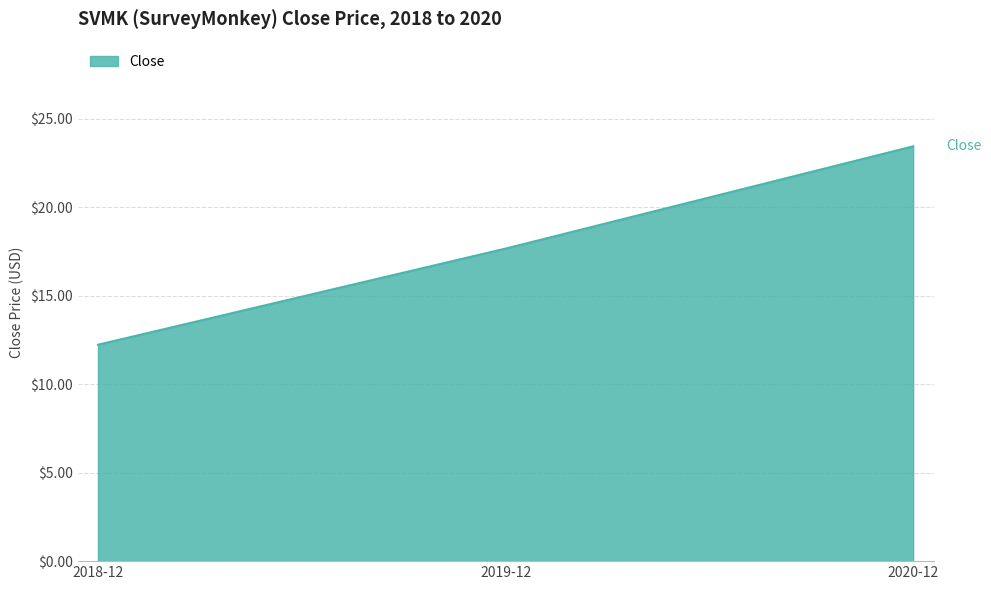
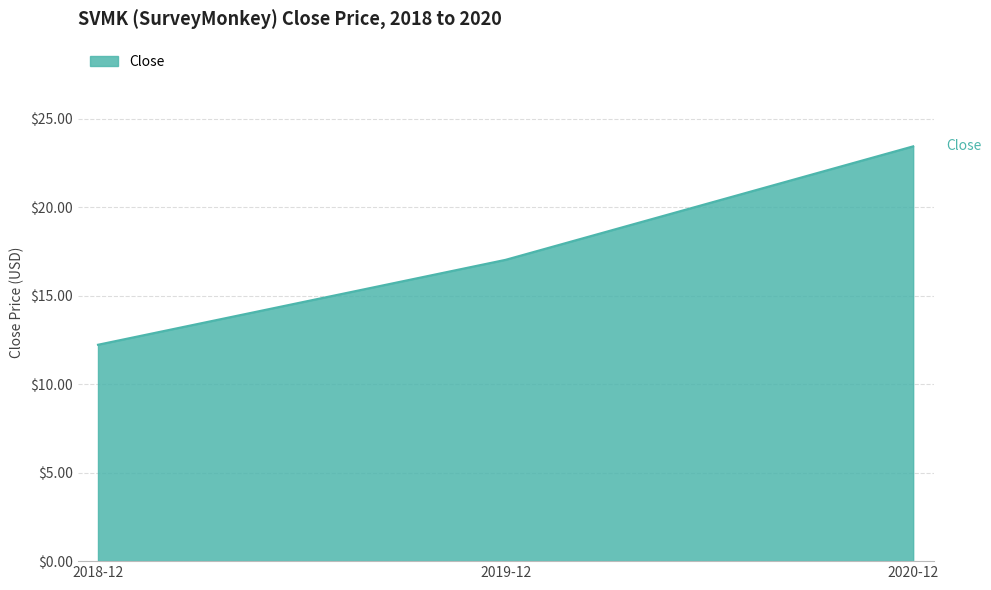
2019-12: $17.7 -> $17.0
